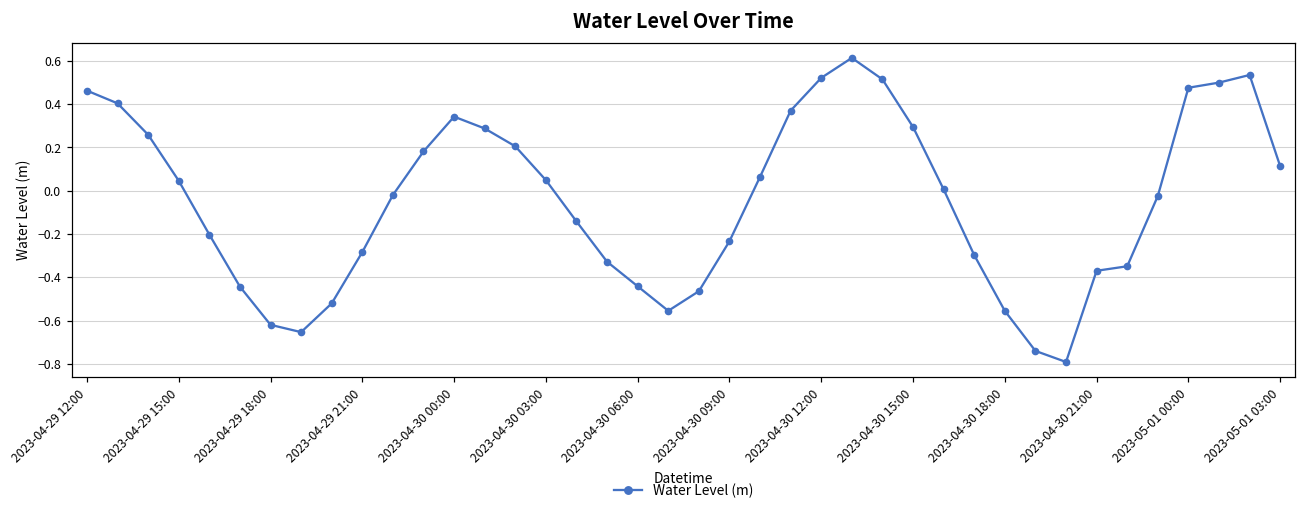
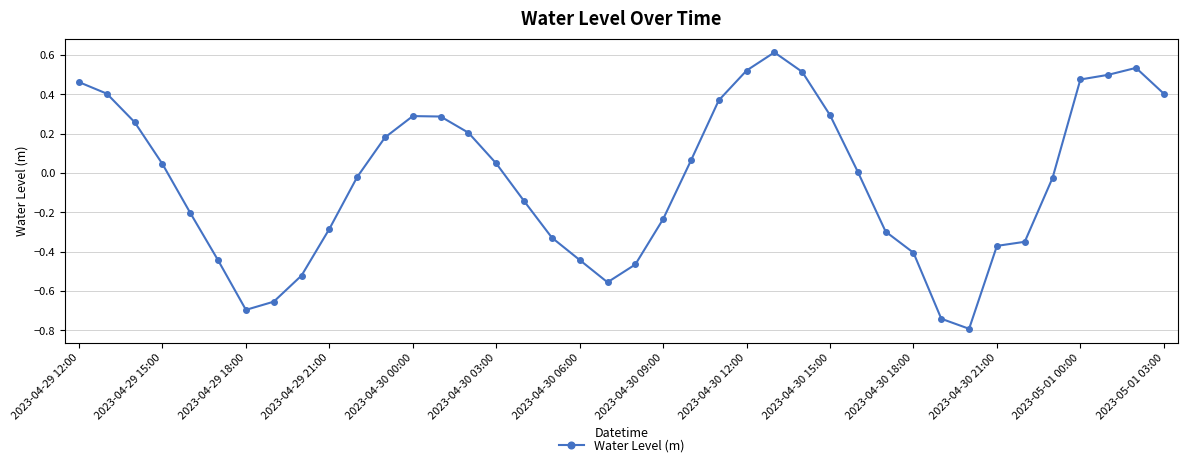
2023-04-29 18:00: -0.62 -> -0.70
2023-04-30 00:00: 0.34 -> 0.29
2023-04-30 18:00: -0.56 -> -0.40
2023-05-01 03:00: 0.11 -> 0.40
